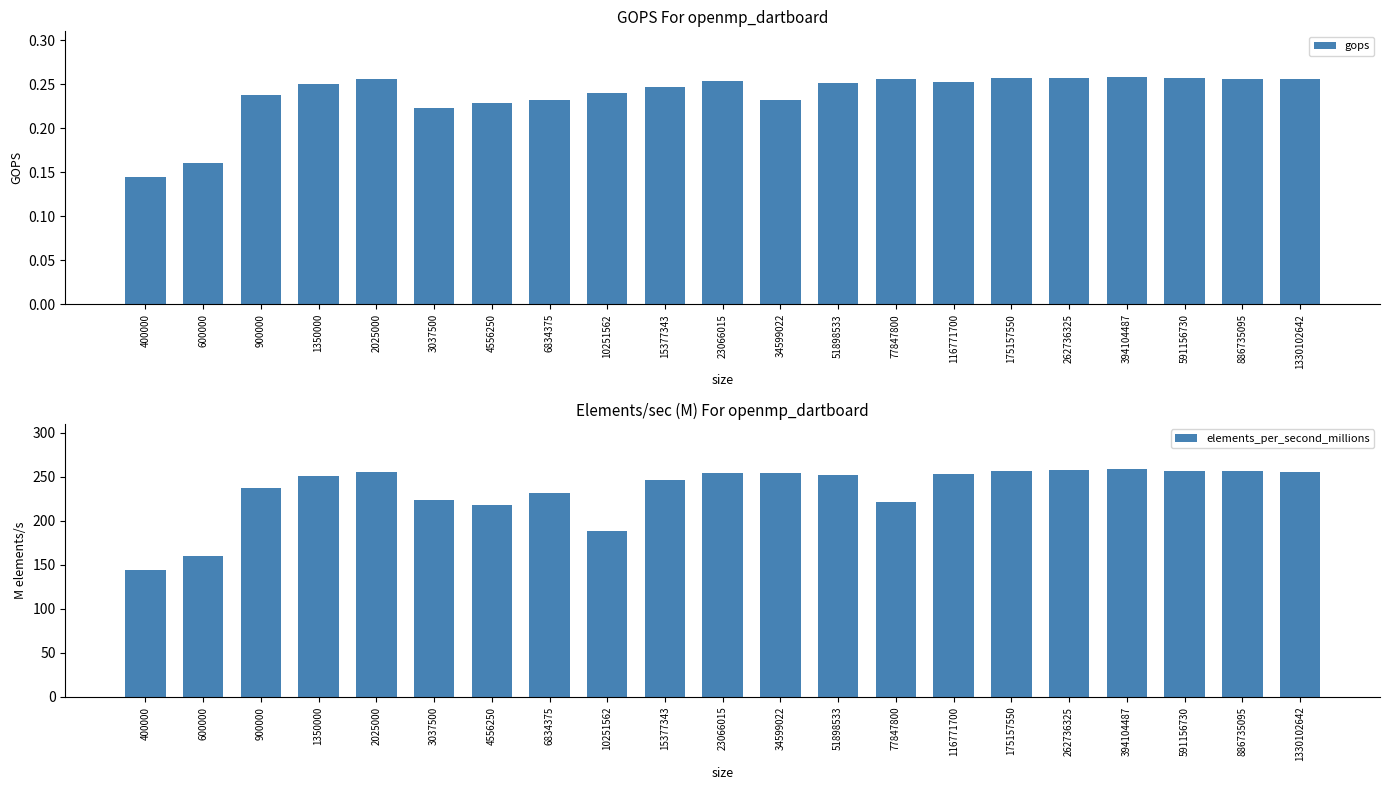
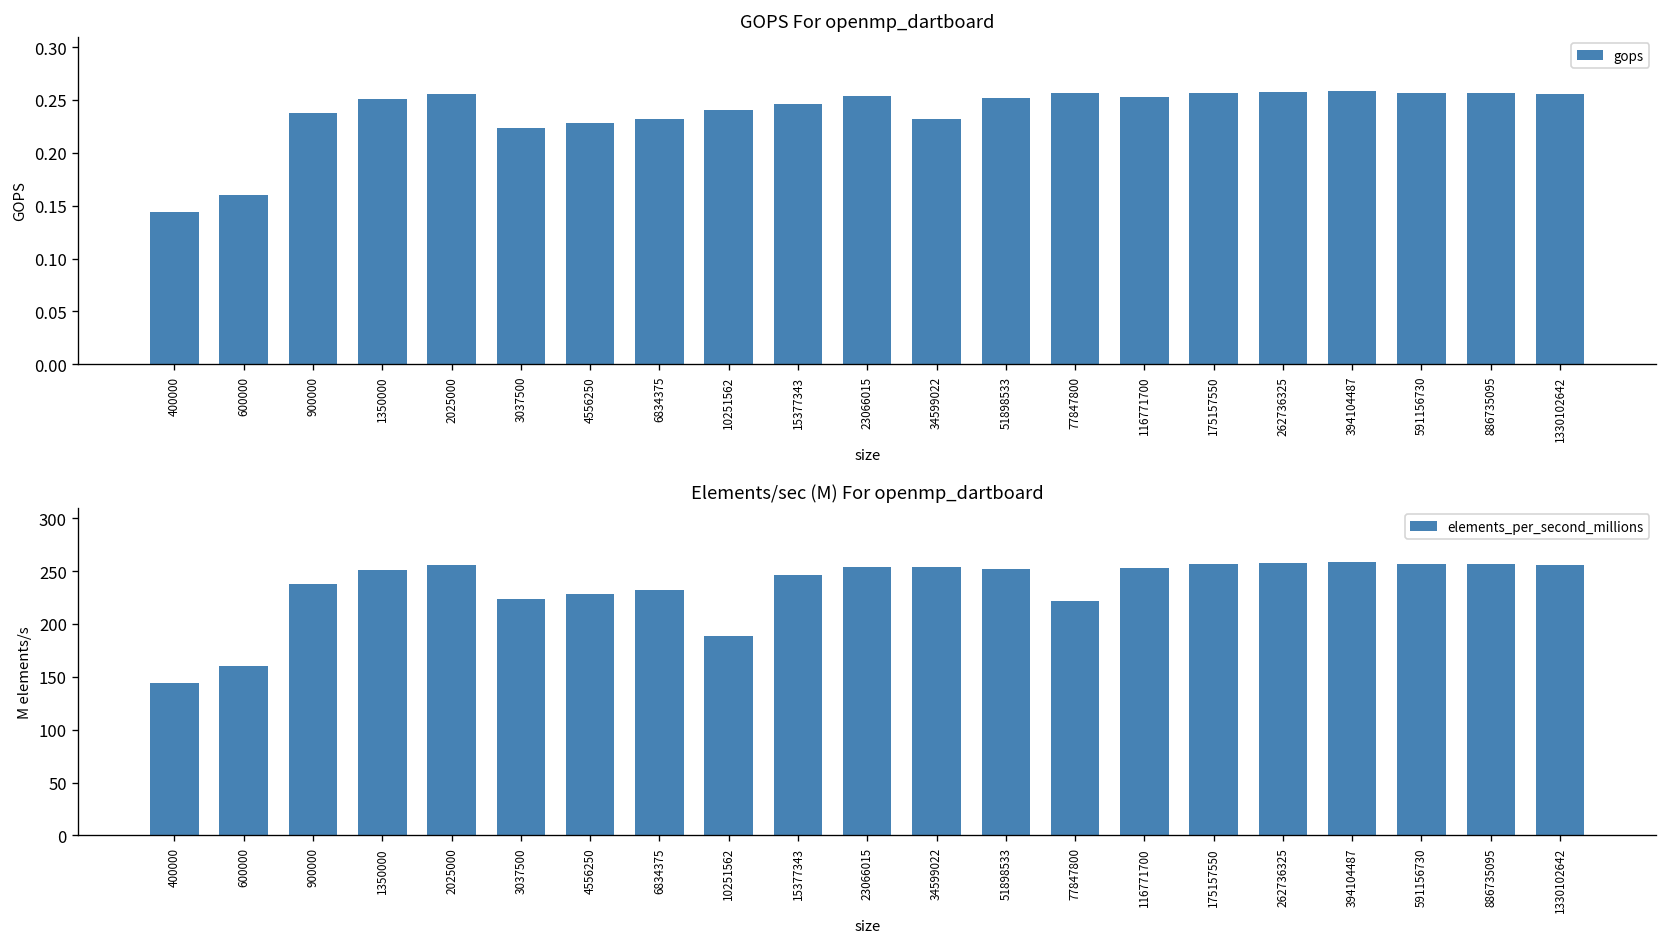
Elements/sec (M) For openmp_dartboard, 4556250: 220 -> 230
